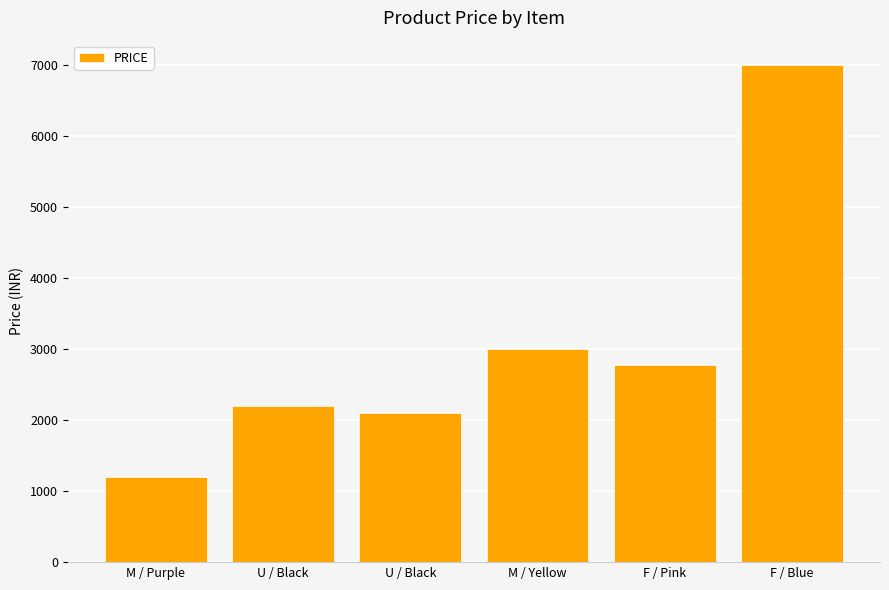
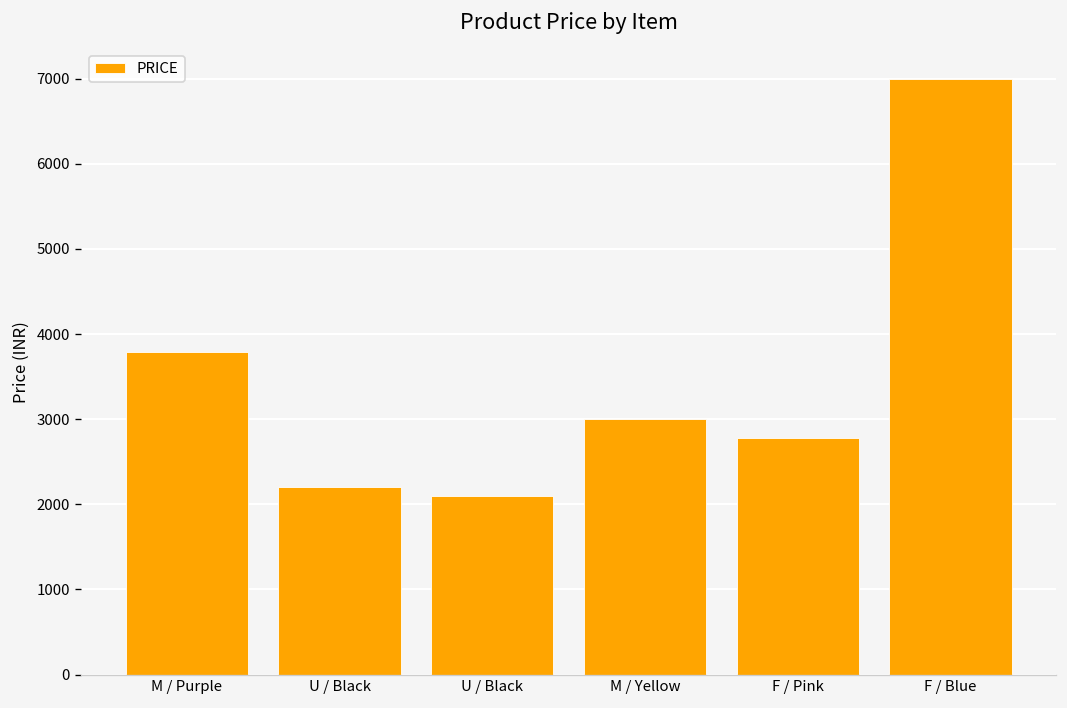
M / Purple: 1200 -> 3800
